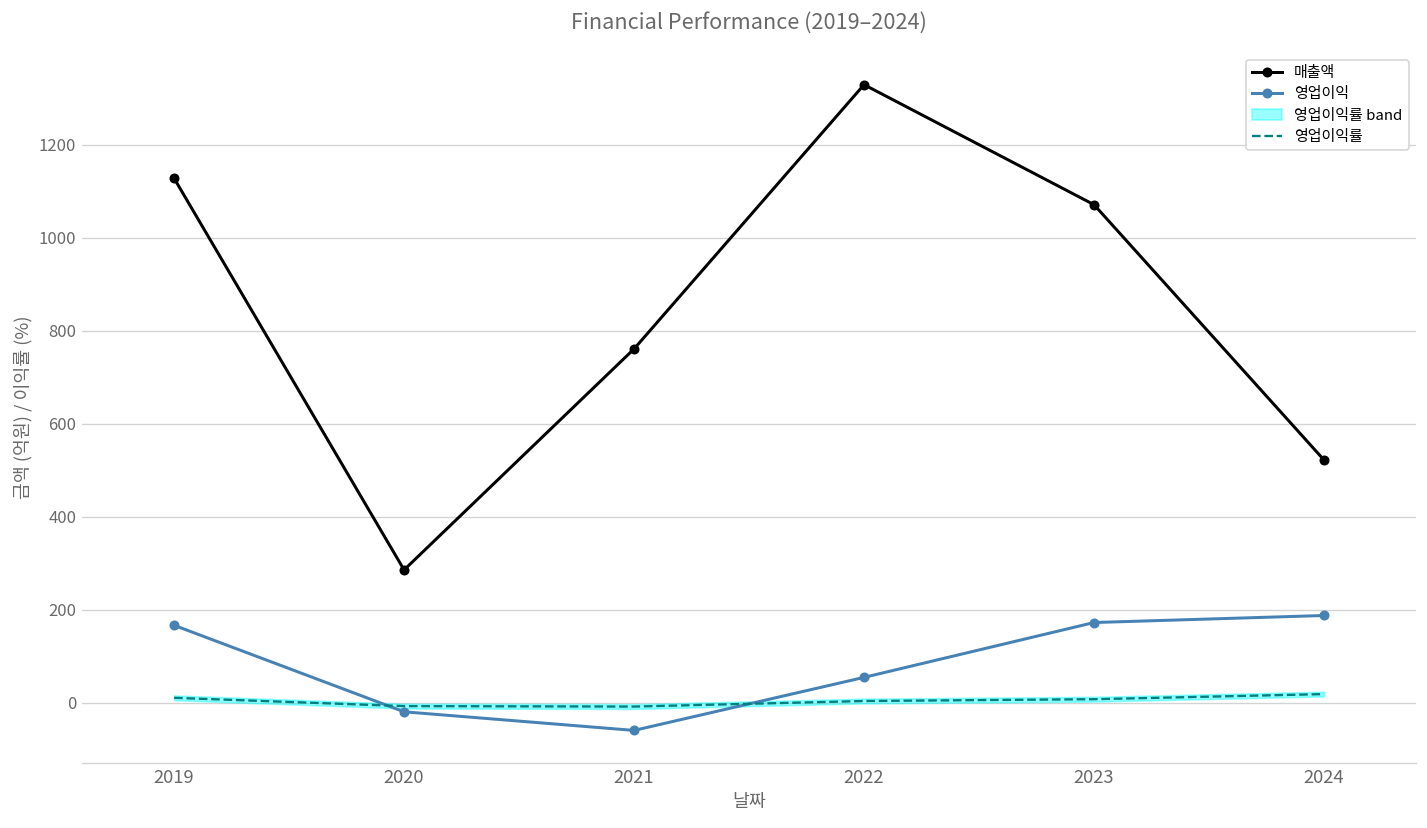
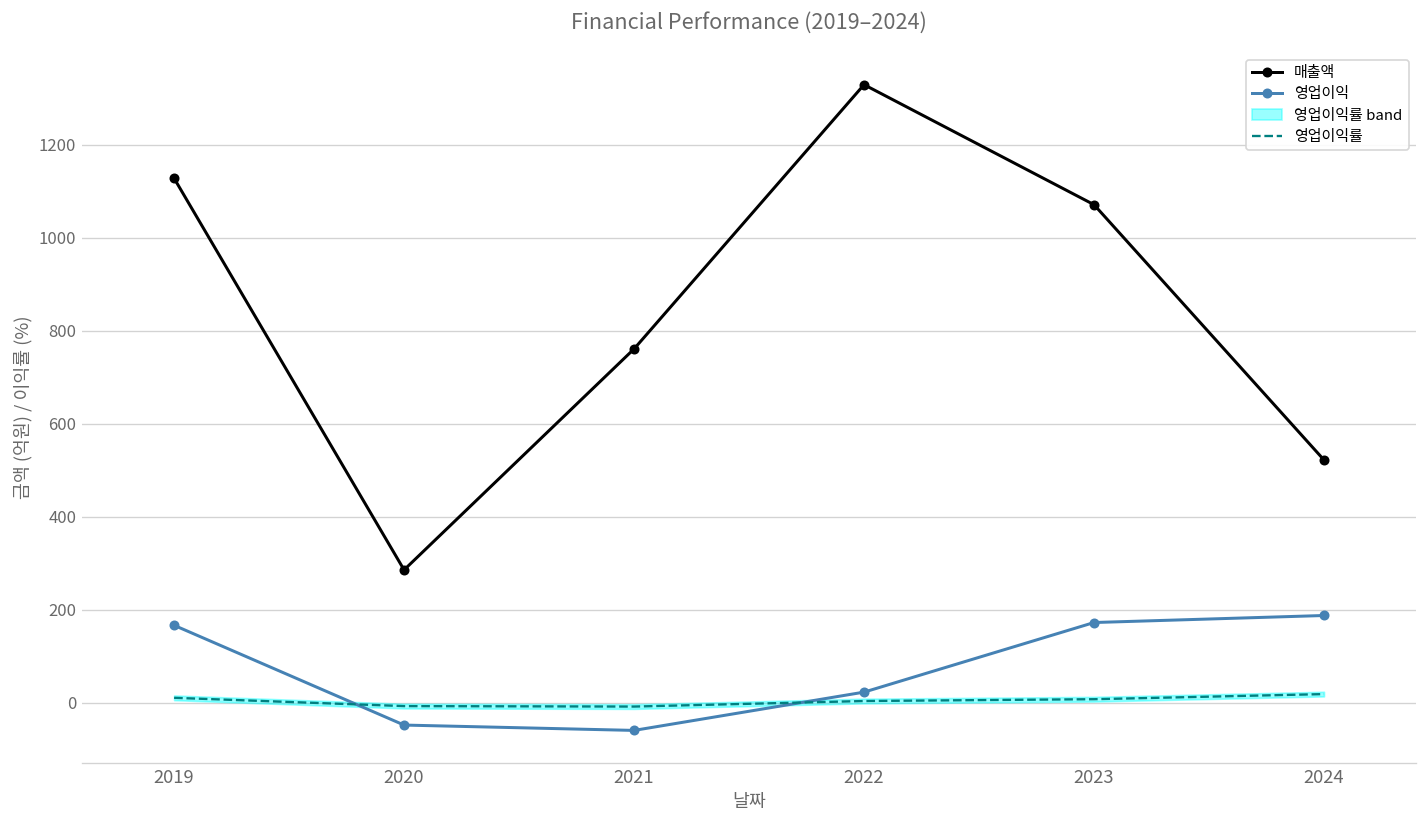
영업이익, 2020: -20 -> -50
영업이익, 2022: 60 -> 20
